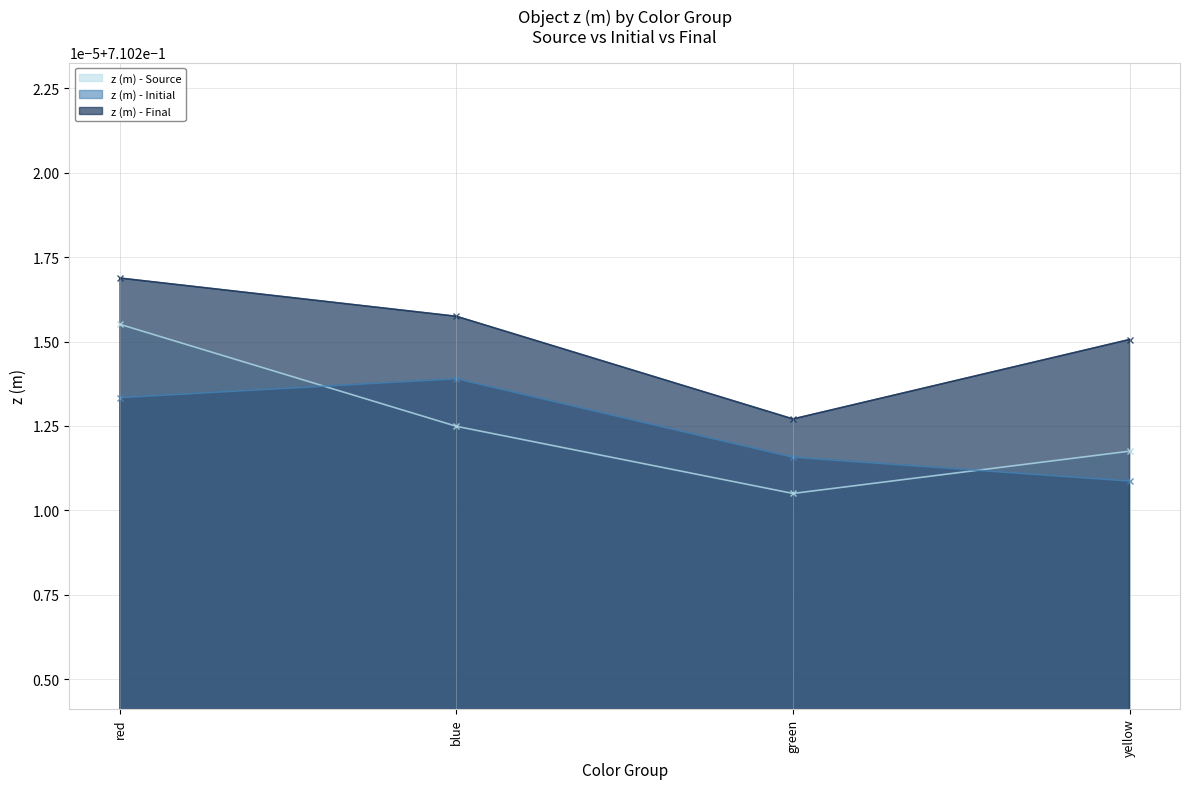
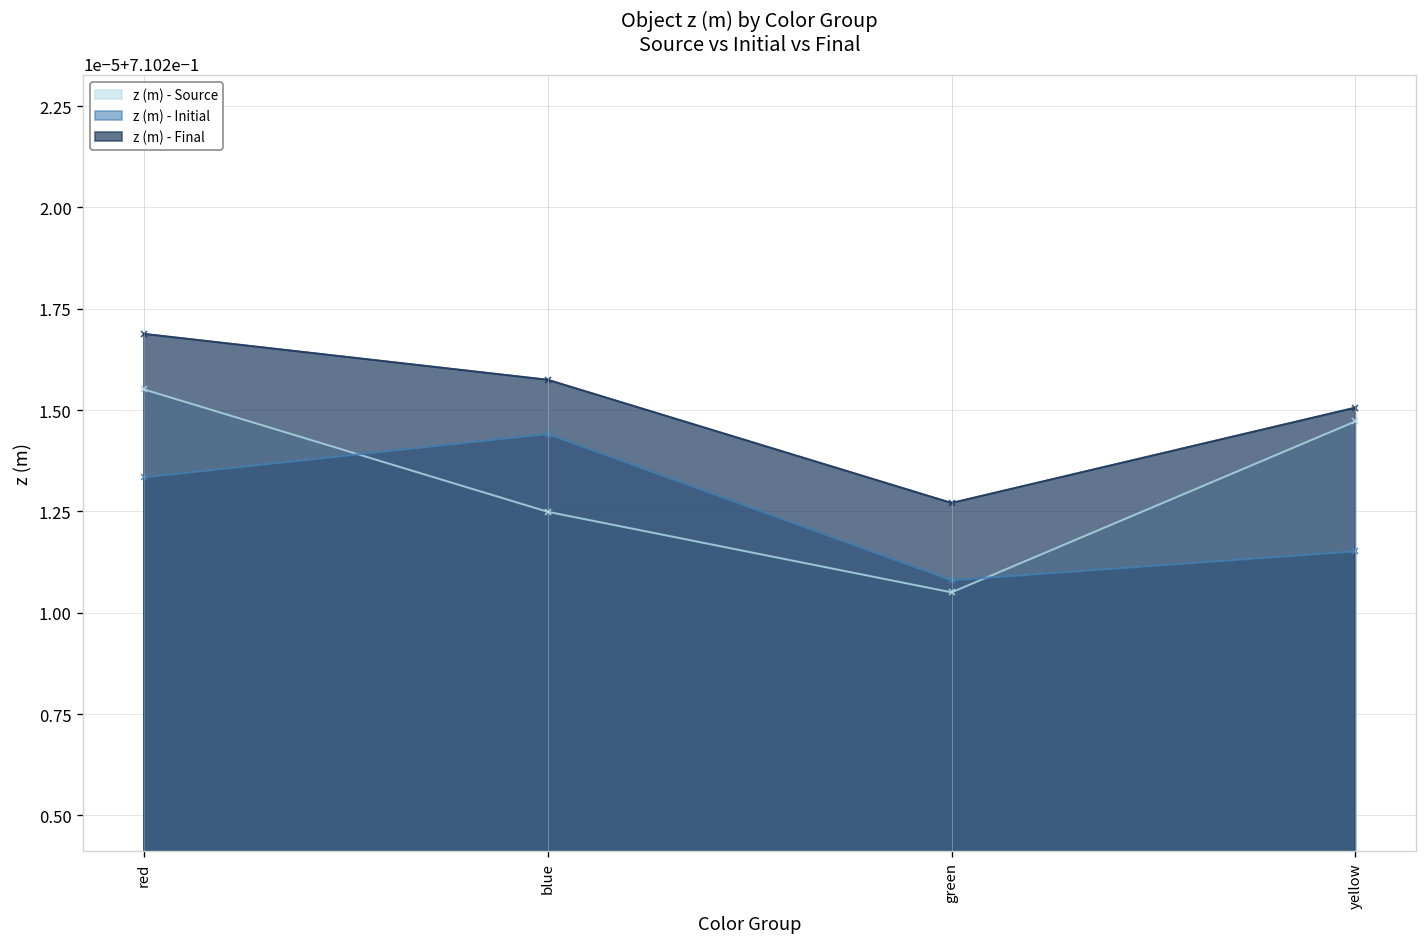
z (m) - Initial, blue: 0.7102139 -> 0.7102144
z (m) - Initial, green: 0.7102116 -> 0.7102108
z (m) - Source, yellow: 0.7102118 -> 0.7102147
z (m) - Initial, yellow: 0.7102109 -> 0.7102115
